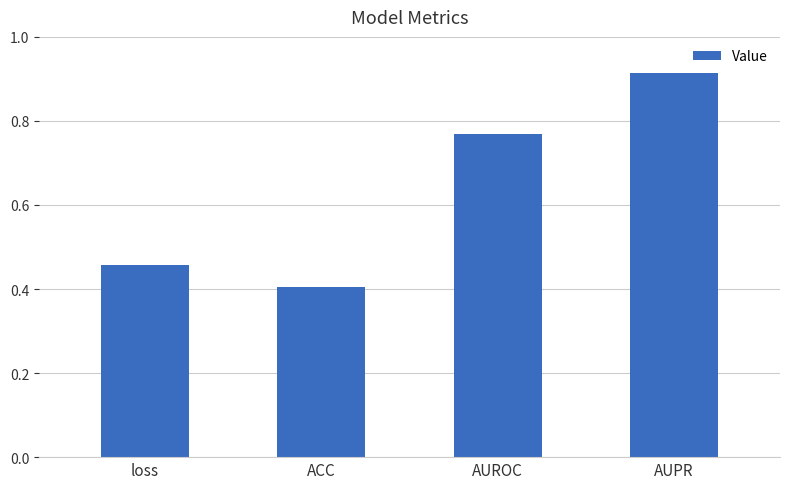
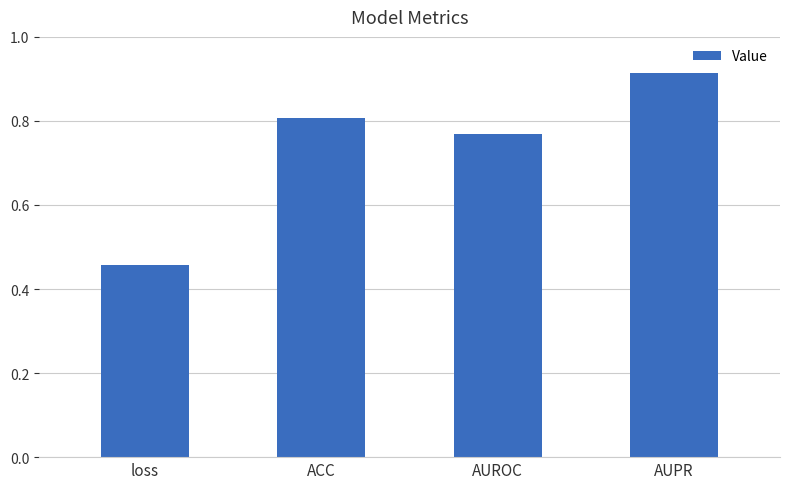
ACC: 0.41 -> 0.81
